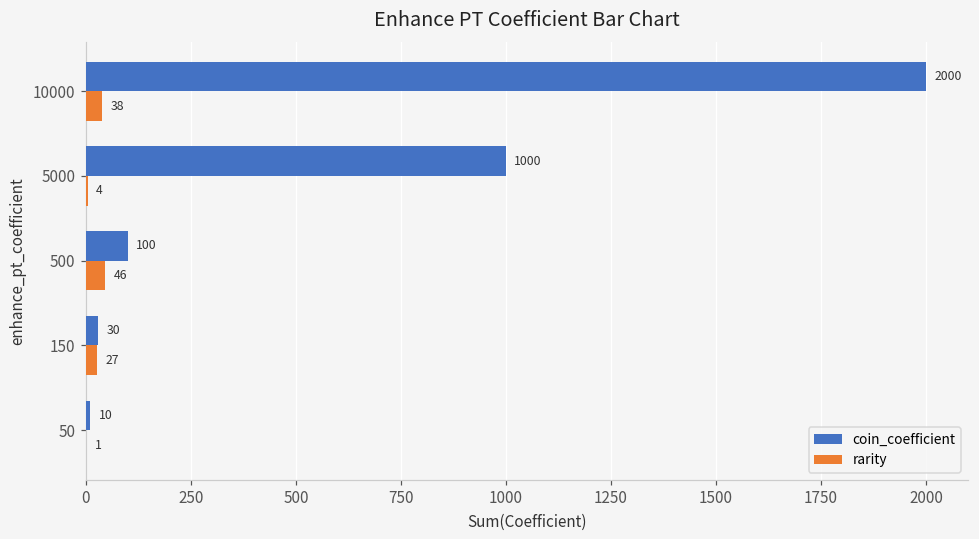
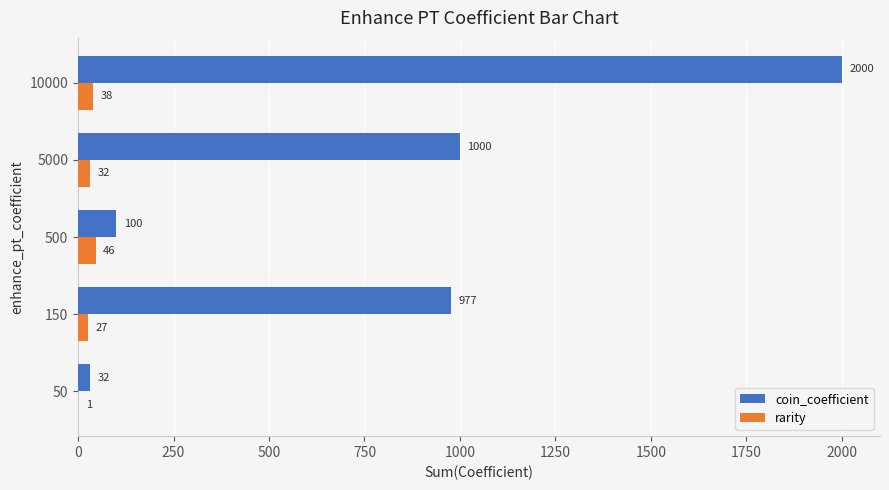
rarity, 5000: 4 -> 32
coin_coefficient, 150: 30 -> 977
coin_coefficient, 50: 10 -> 32
